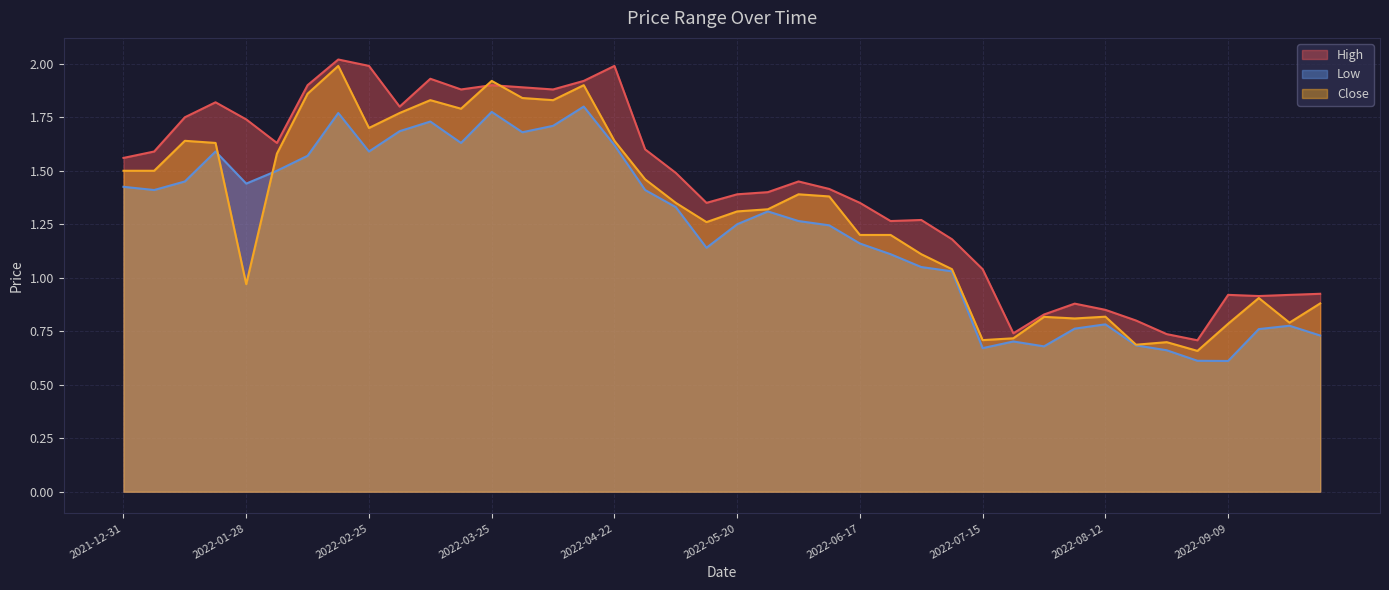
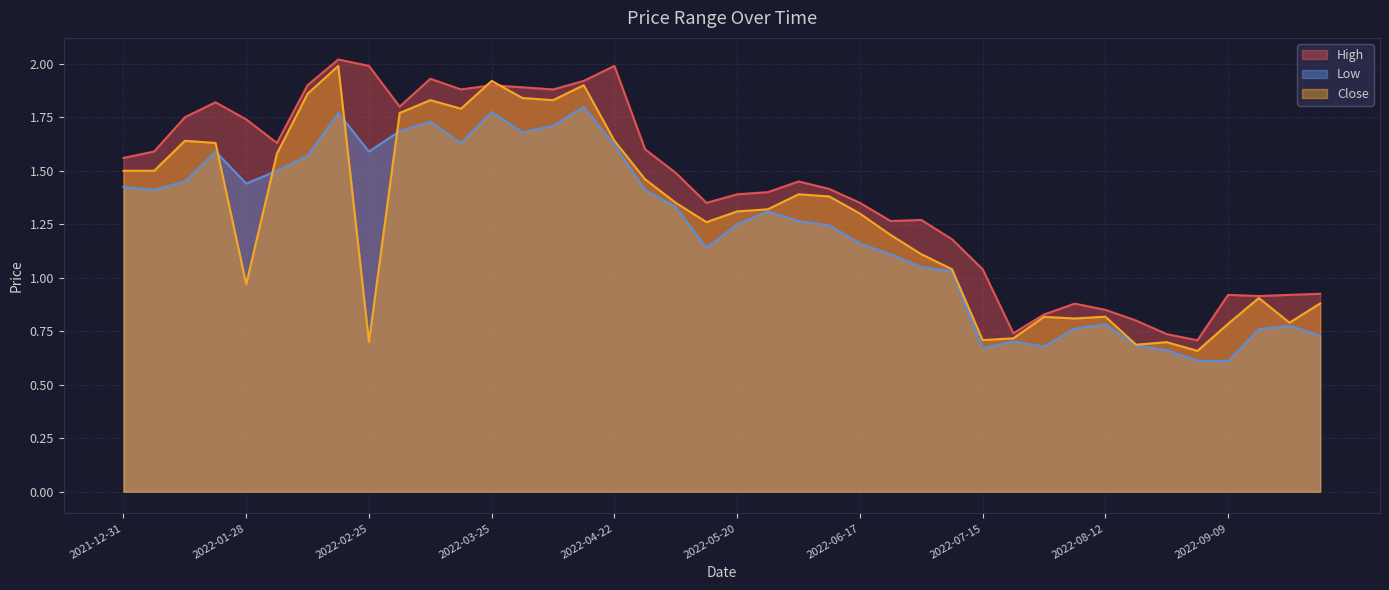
Close, 2022-02-25: 1.7 -> 0.7
Close, 2022-06-17: 1.2 -> 1.3
